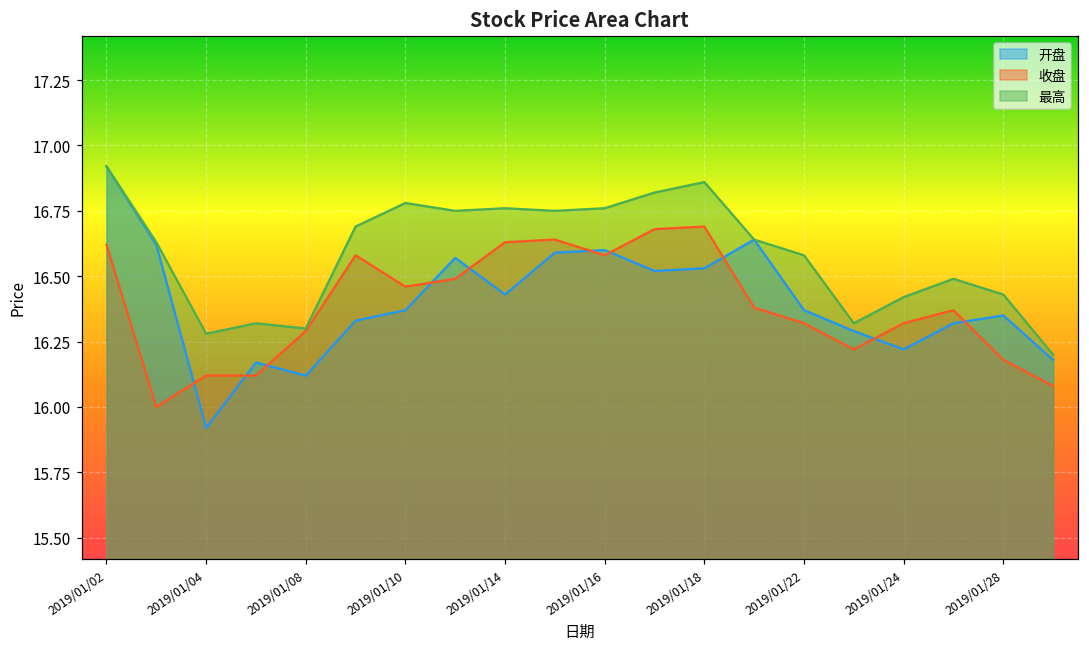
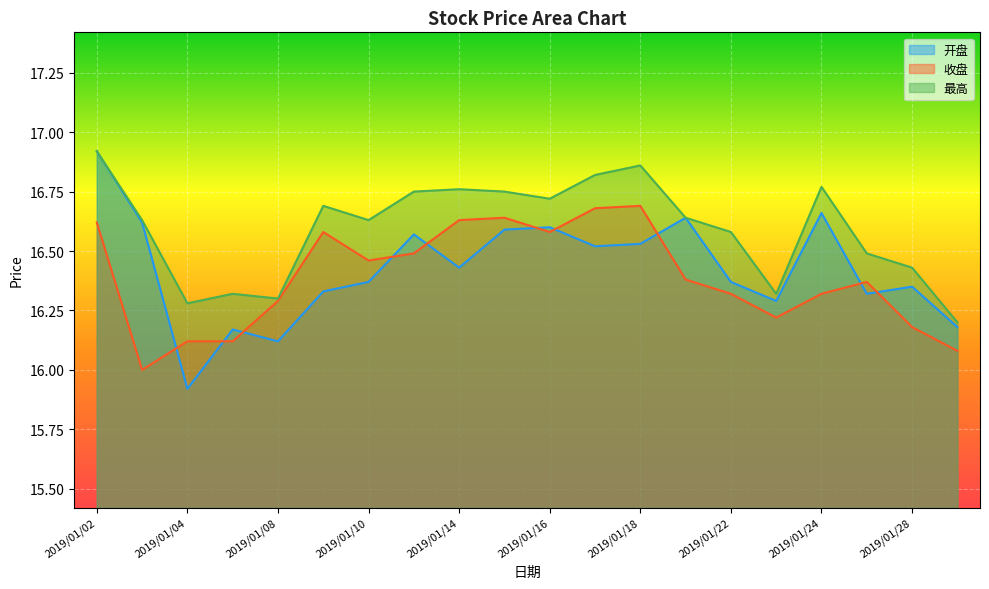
最高, 2019/01/10: 16.78 -> 16.63
最高, 2019/01/16: 16.76 -> 16.72
开盘, 2019/01/24: 16.22 -> 16.66
最高, 2019/01/24: 16.42 -> 16.77
